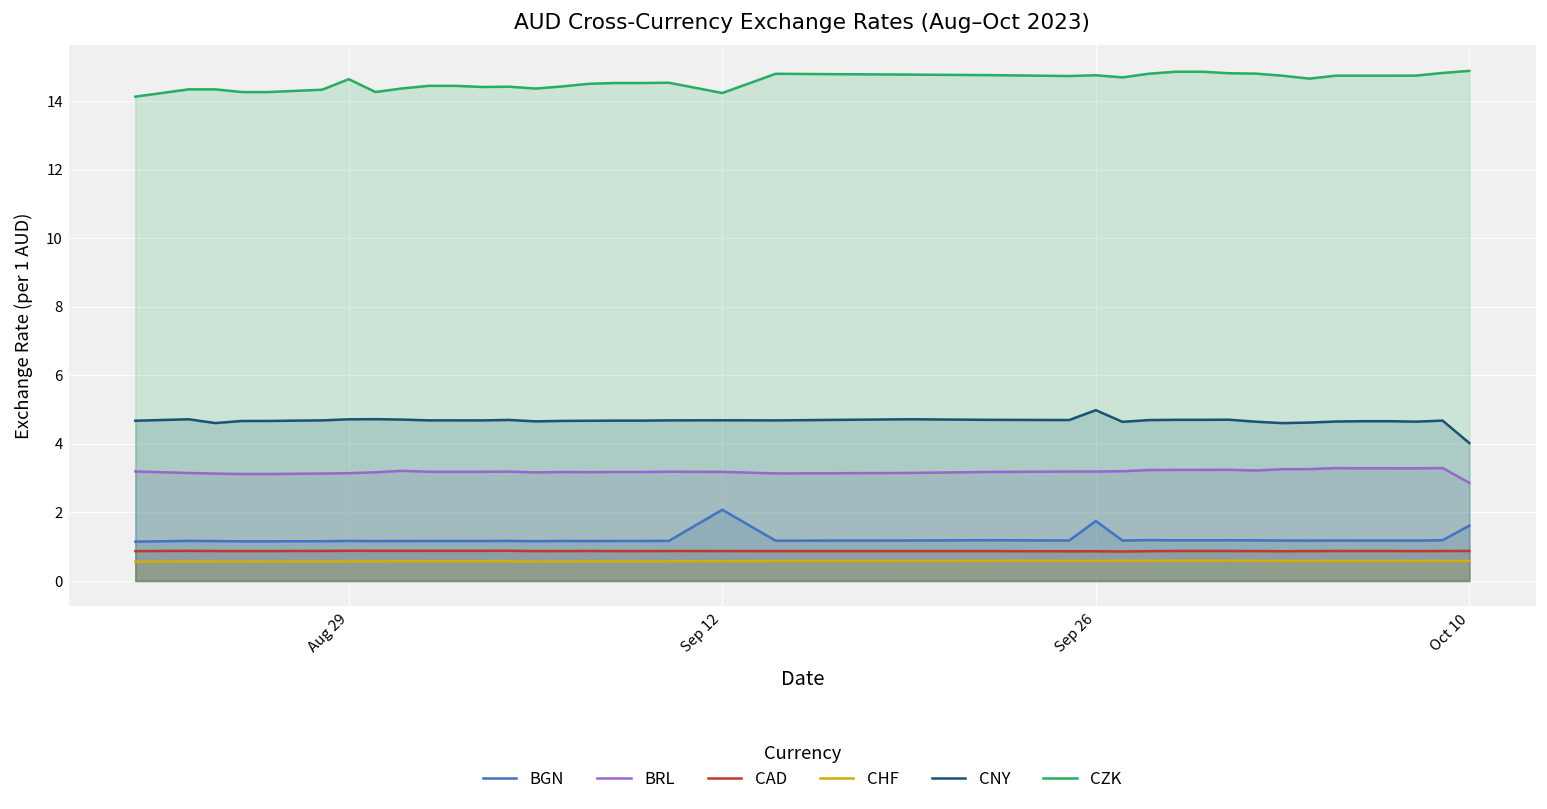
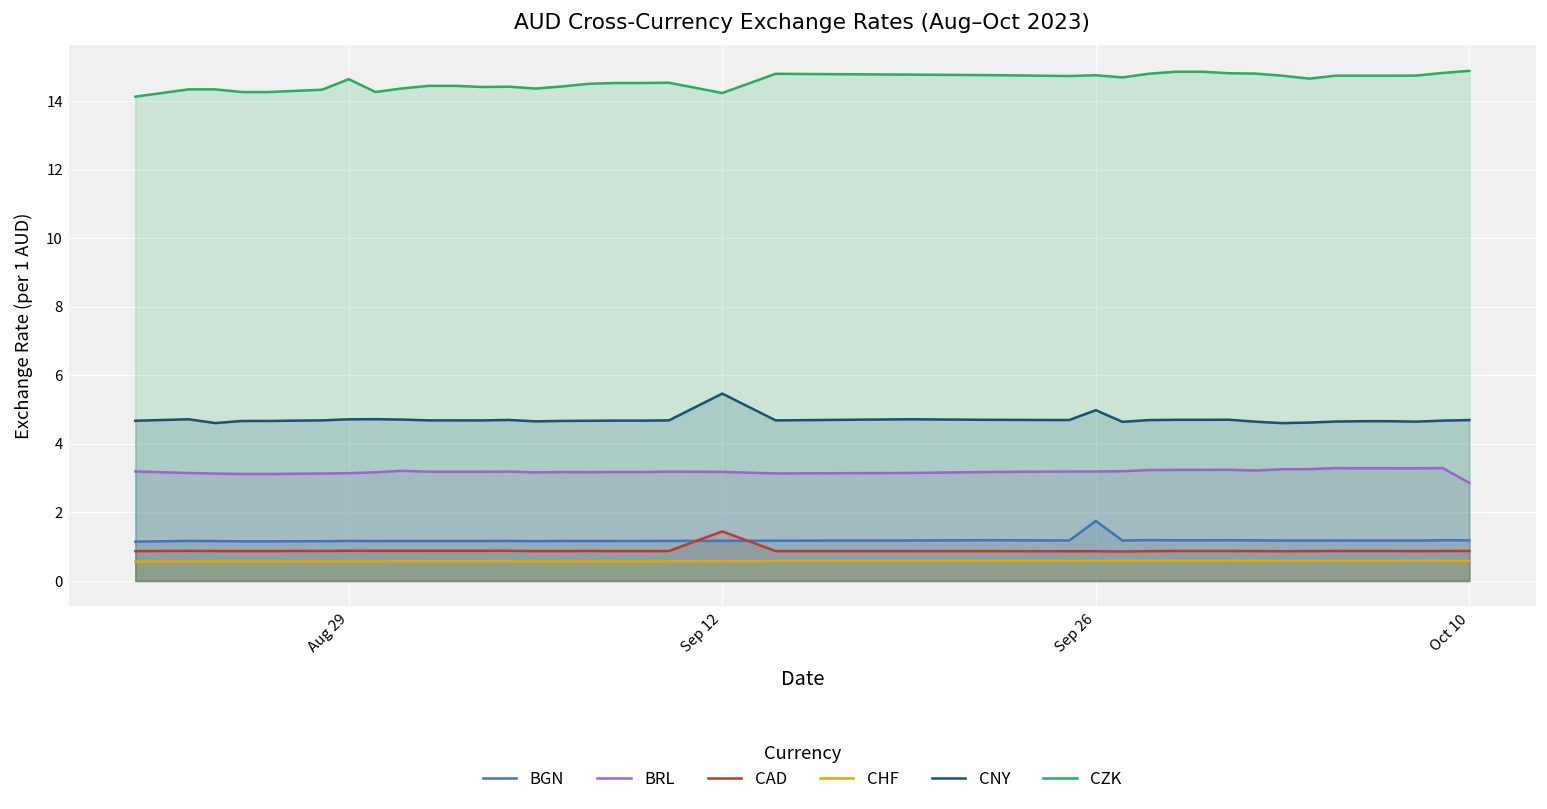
BGN, Sep 12: 2.1 -> 1.2
CAD, Sep 12: 0.9 -> 1.4
CNY, Sep 12: 4.7 -> 5.5
BGN, Oct 10: 1.6 -> 1.2
CNY, Oct 10: 4.0 -> 4.7
